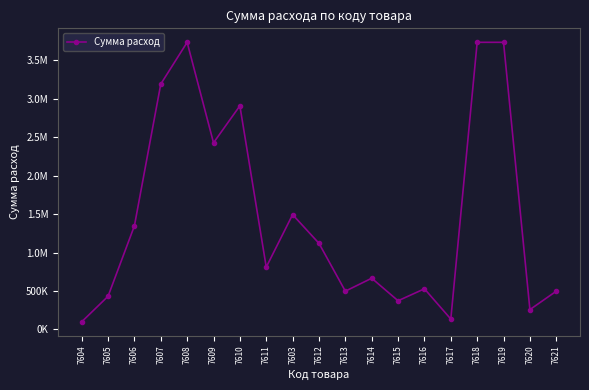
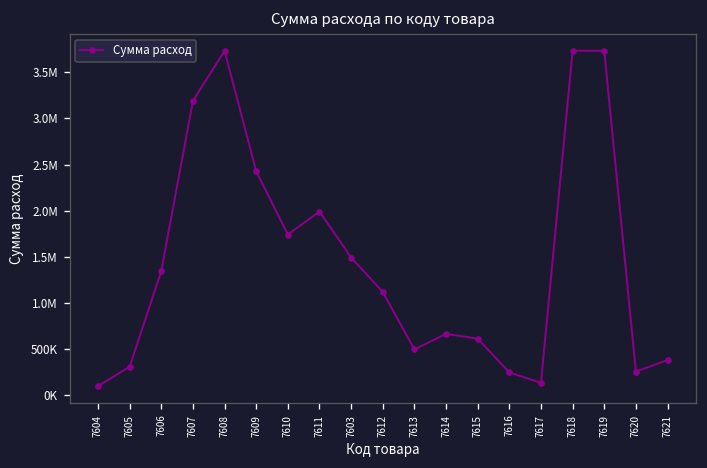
7605: 400000 -> 300000
7610: 2900000 -> 1700000
7611: 800000 -> 2000000
7615: 400000 -> 600000
7616: 500000 -> 200000
7621: 500000 -> 400000
